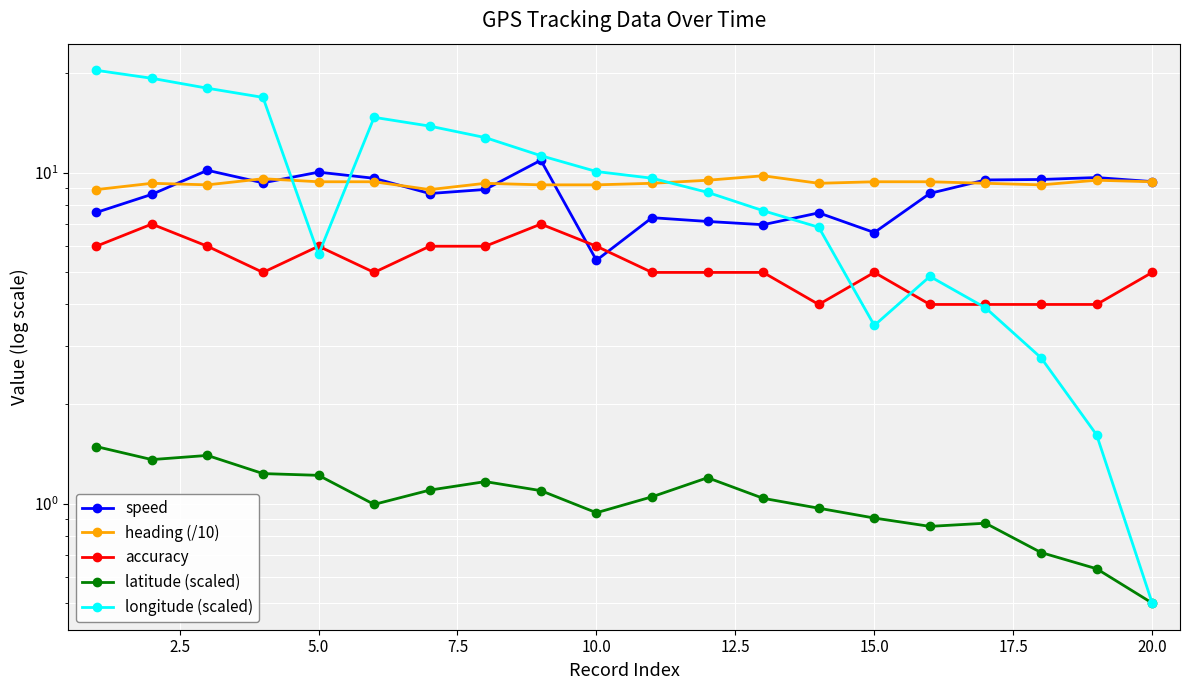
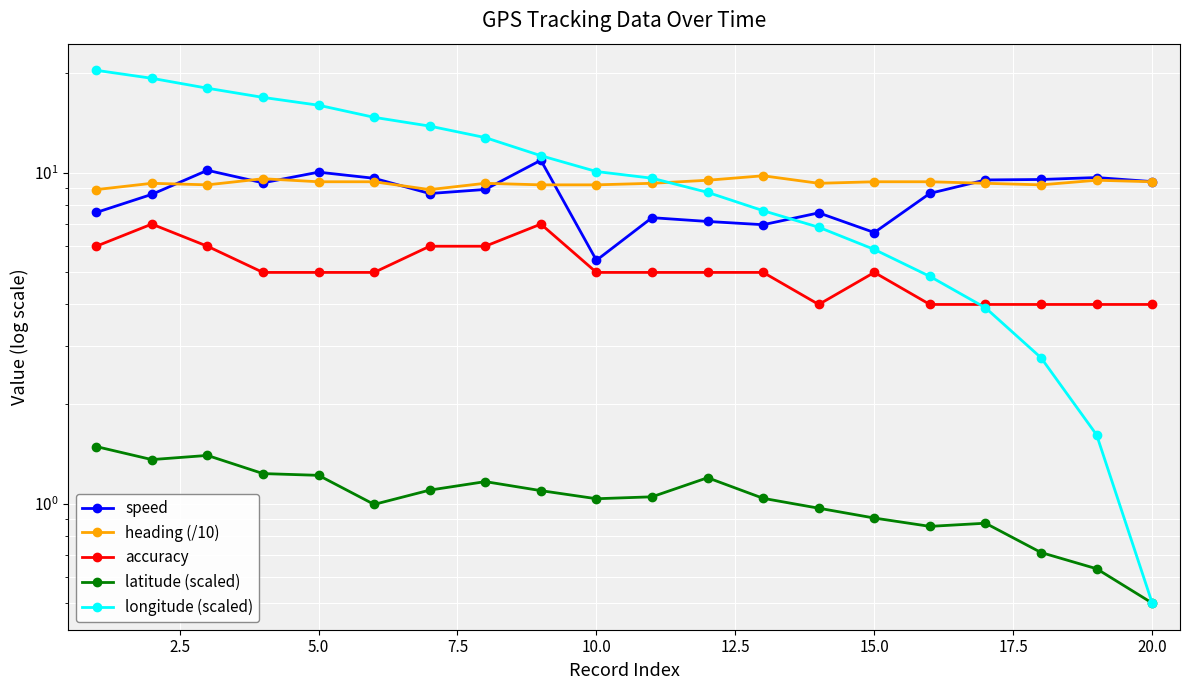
accuracy, 5.0: 6 -> 5
longitude (scaled), 5.0: 5.7 -> 16
accuracy, 10.0: 6 -> 5
latitude (scaled), 10.0: 0.94 -> 1.03
longitude (scaled), 15.0: 3.5 -> 5.9
accuracy, 20.0: 5 -> 4
